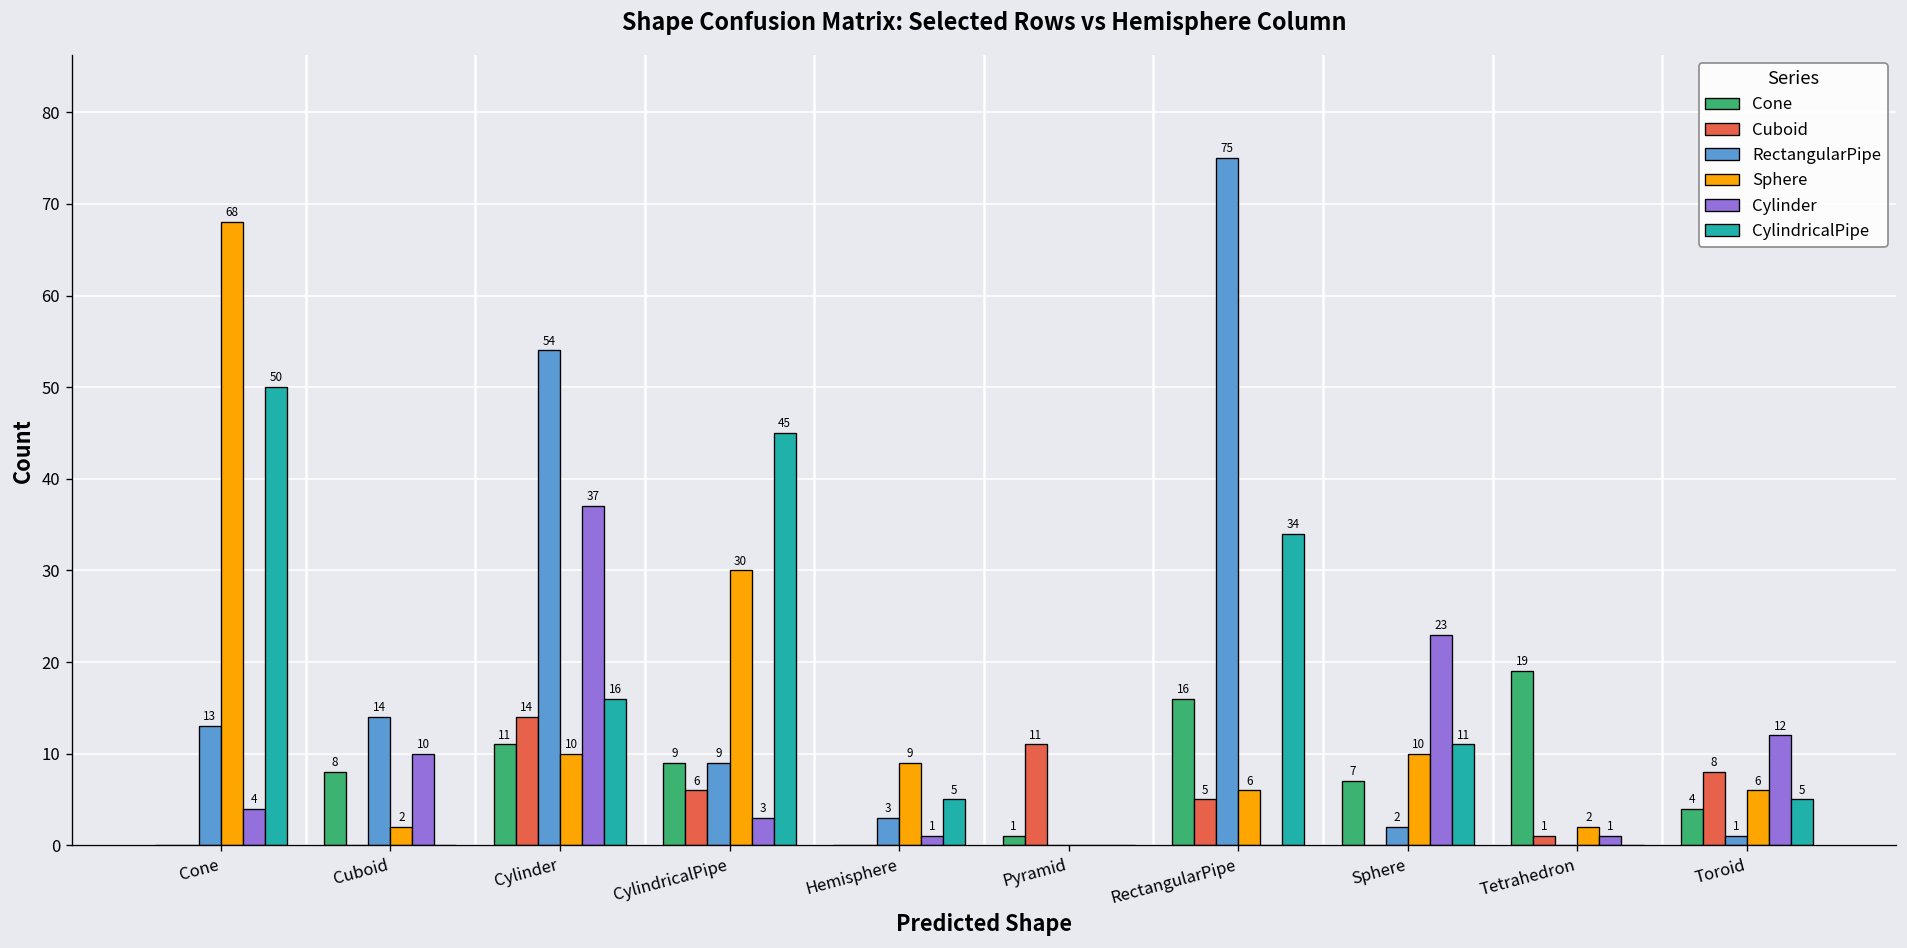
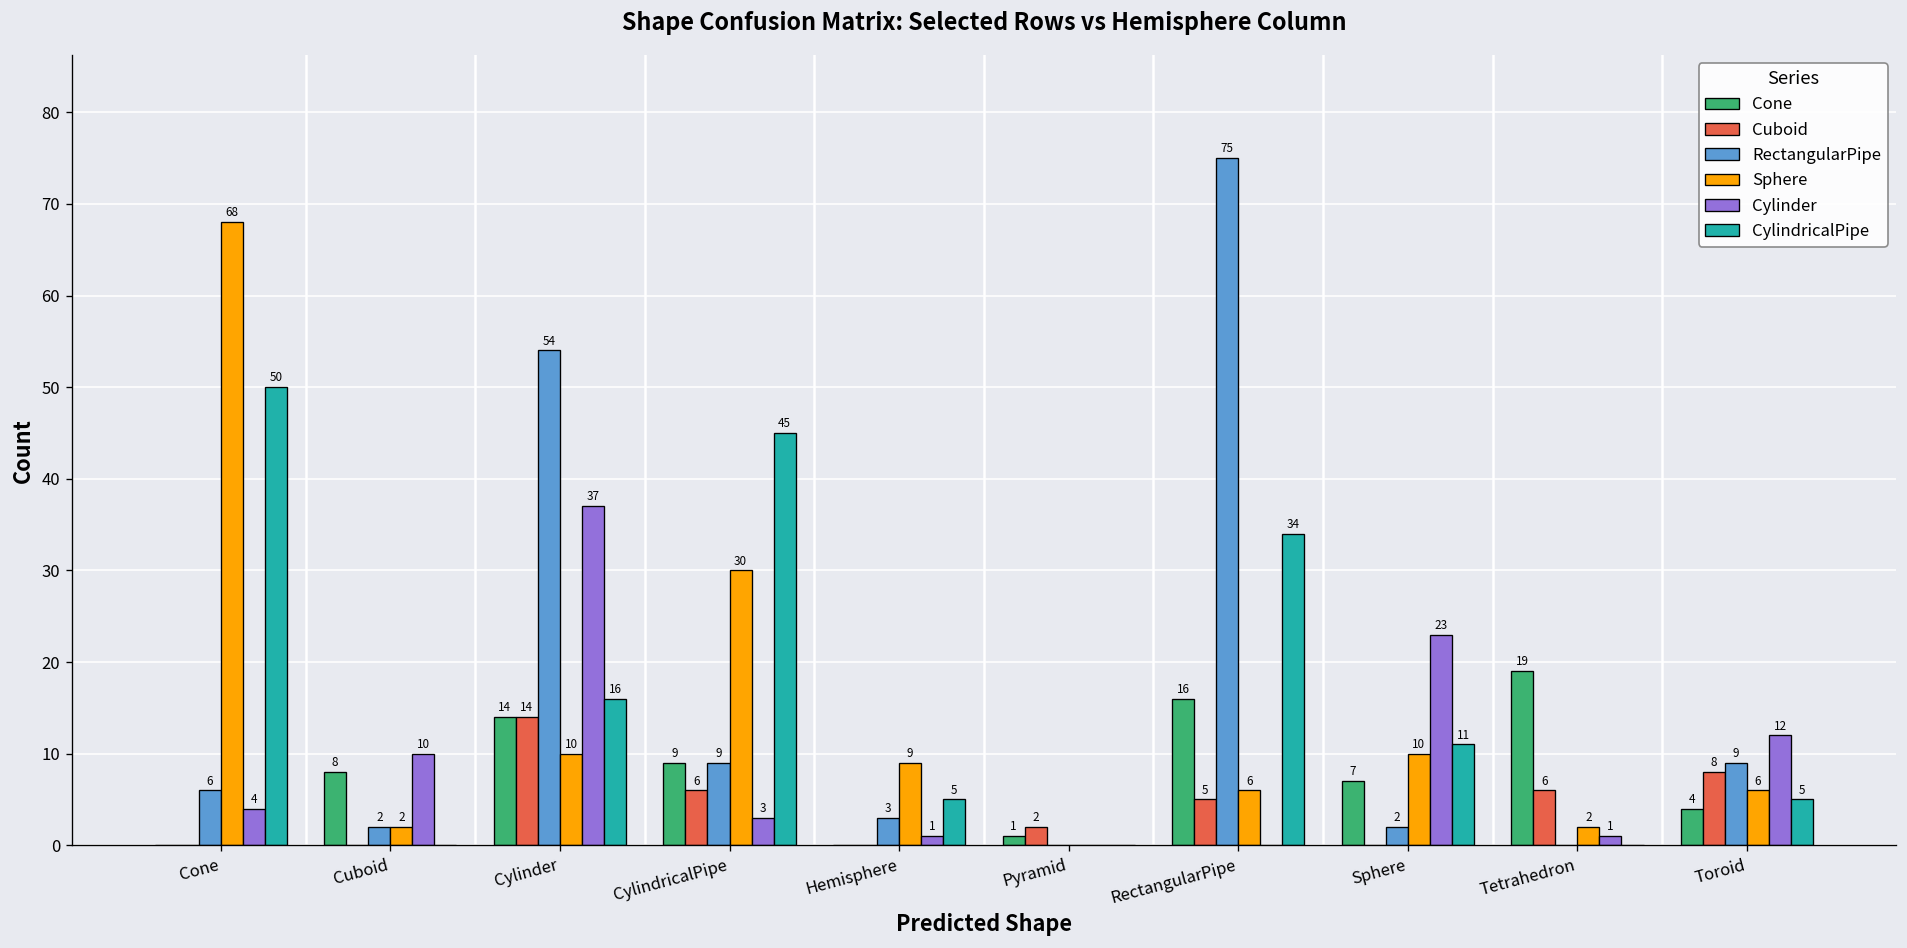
RectangularPipe, Cone: 13 -> 6
RectangularPipe, Cuboid: 14 -> 2
Cone, Cylinder: 11 -> 14
Cuboid, Pyramid: 11 -> 2
Cuboid, Tetrahedron: 1 -> 6
RectangularPipe, Toroid: 1 -> 9
